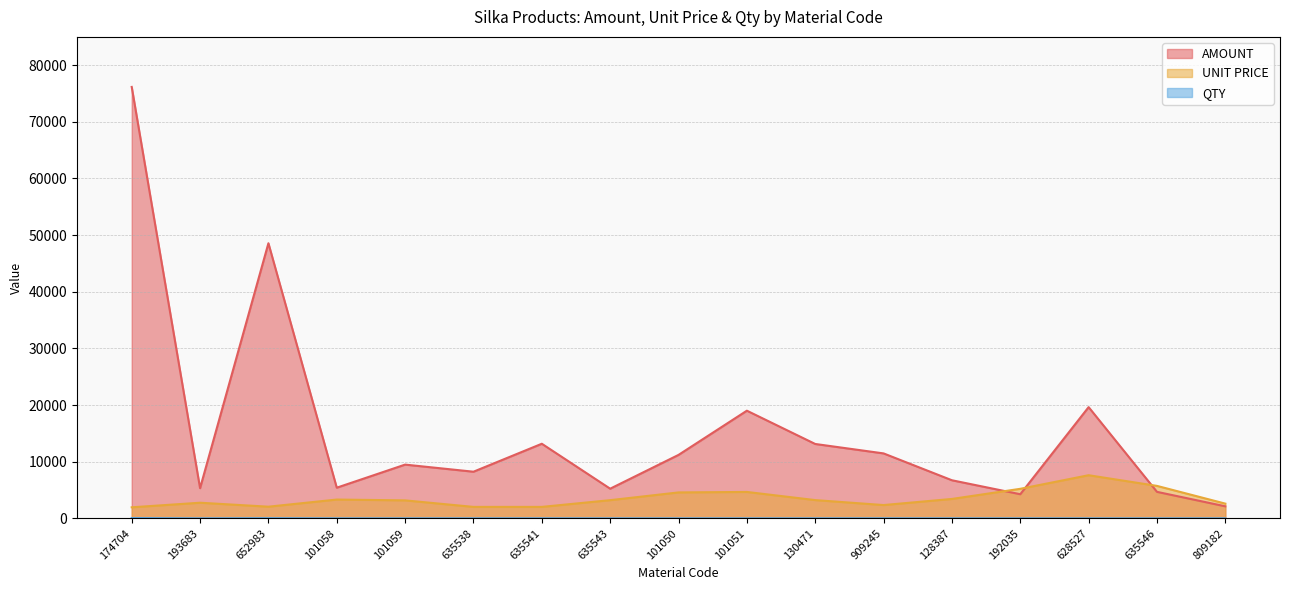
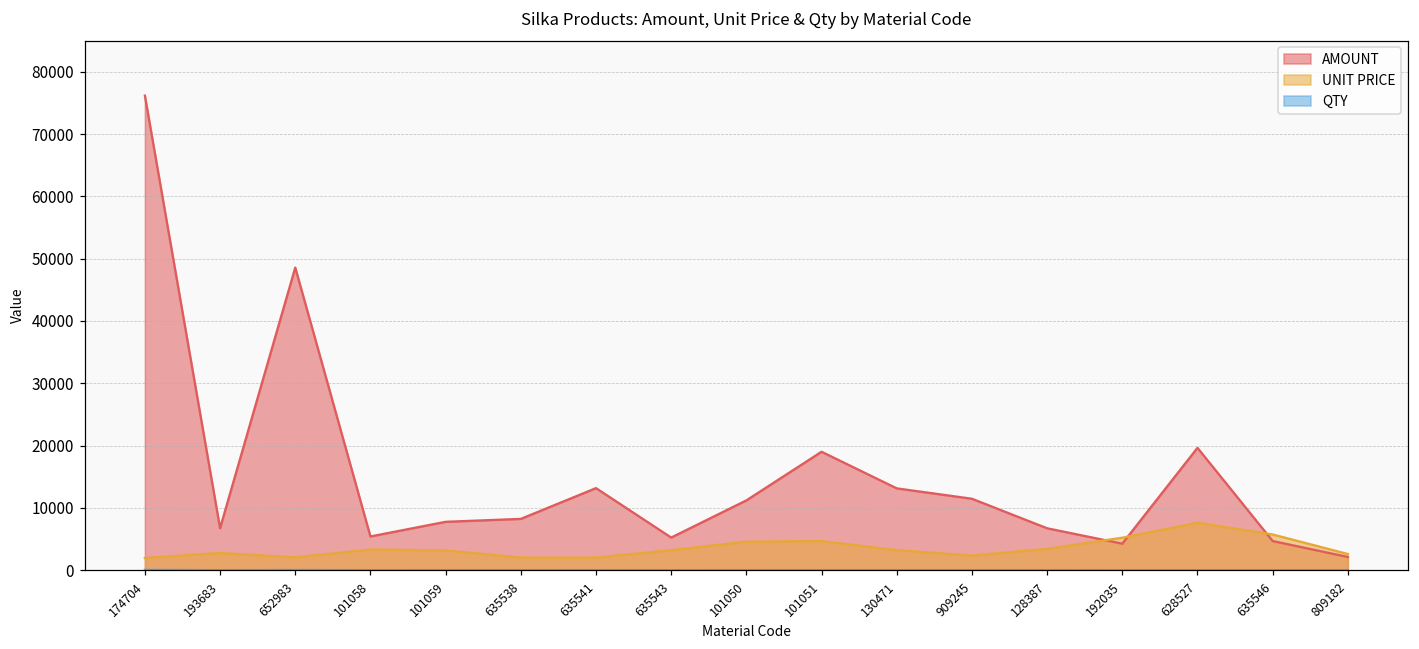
AMOUNT, 193683: 5000 -> 7000
AMOUNT, 101059: 9000 -> 8000
